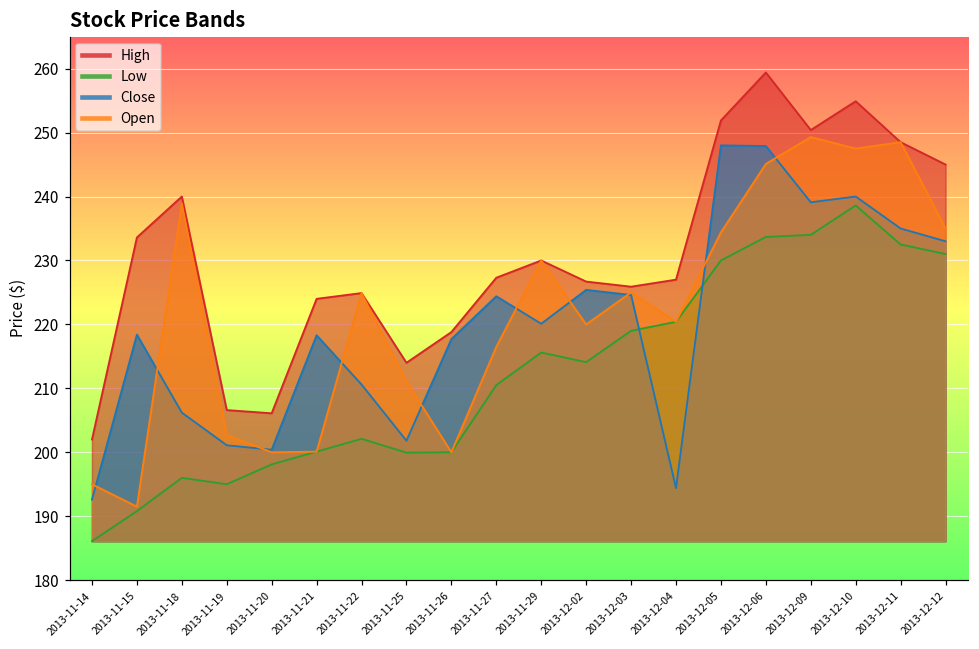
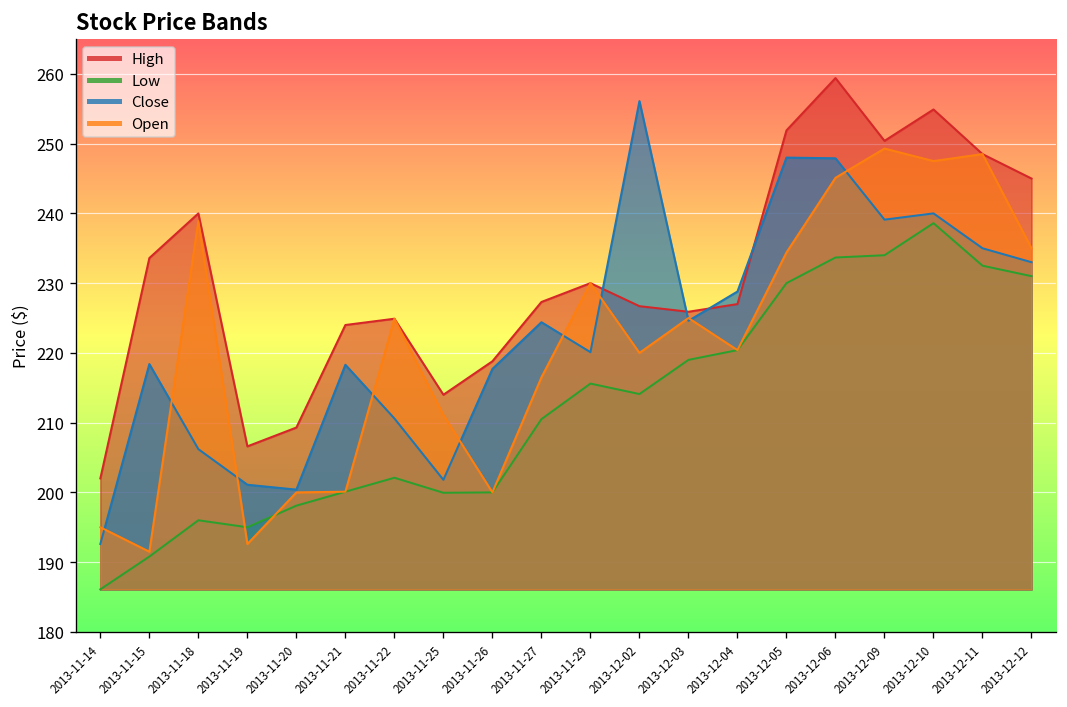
Open, 2013-11-19: 203 -> 193
High, 2013-11-20: 206 -> 209
Close, 2013-12-02: 225 -> 256
Close, 2013-12-04: 194 -> 229
